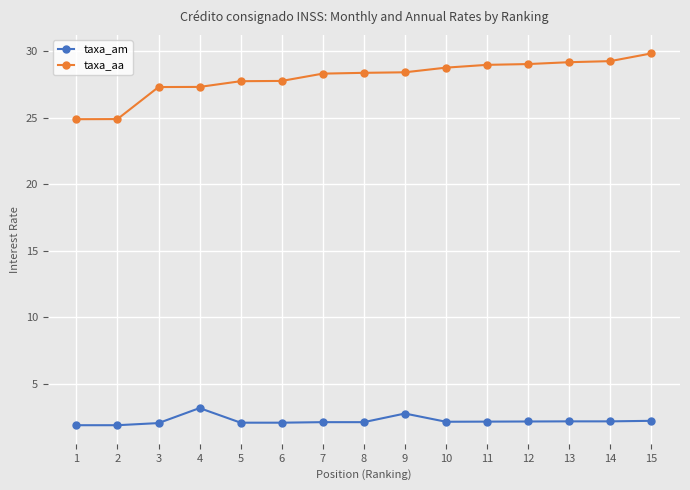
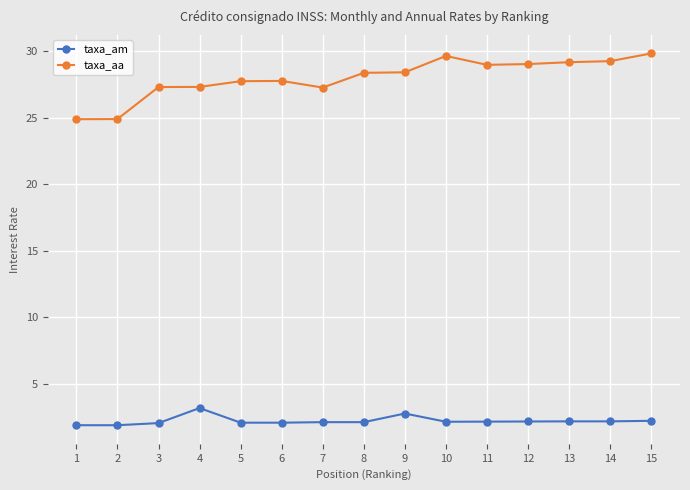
taxa_aa, 7: 28.3 -> 27.3
taxa_aa, 10: 28.8 -> 29.7
